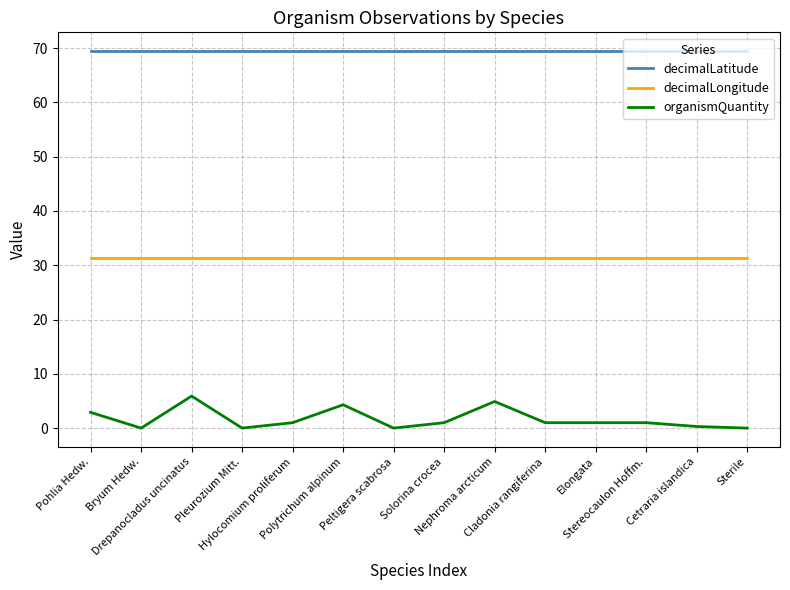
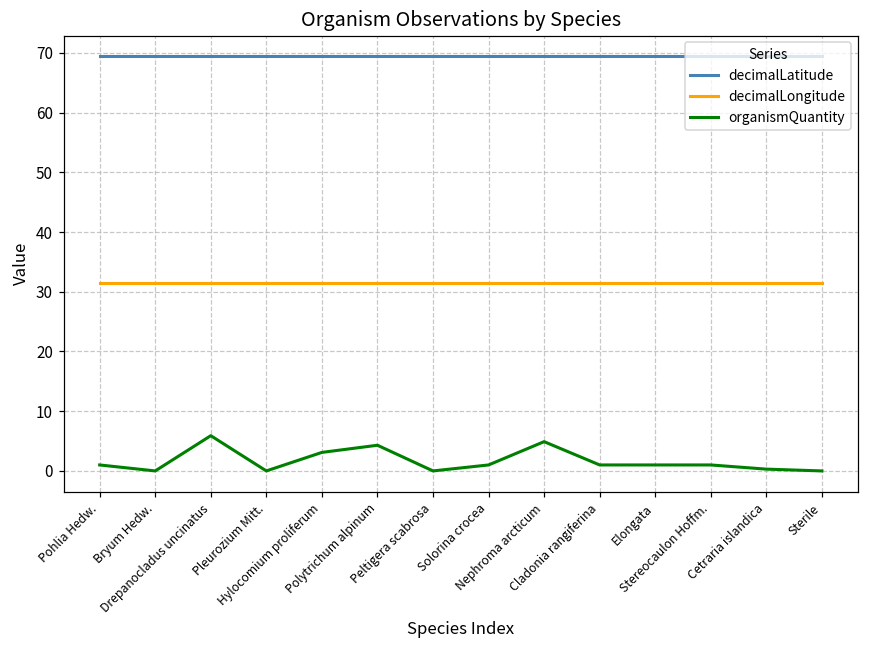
organismQuantity, Pohlia Hedw.: 3 -> 1
organismQuantity, Hylocomium proliferum: 1 -> 3
